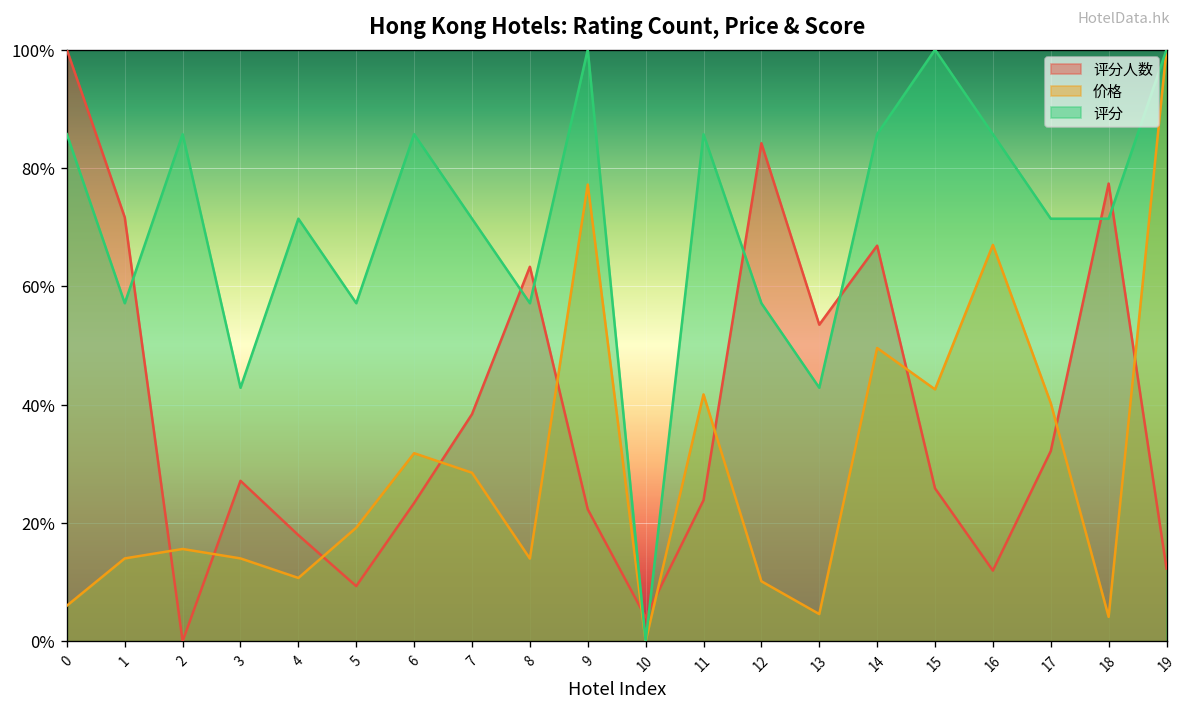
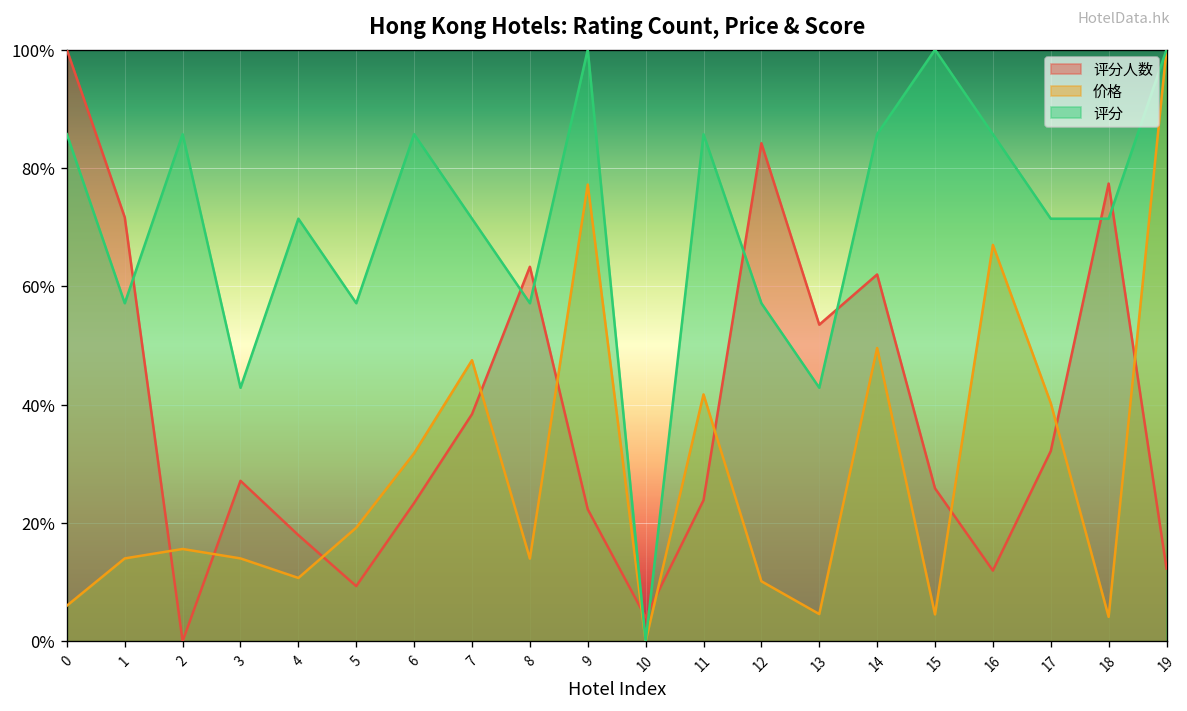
价格, 7: 28% -> 48%
评分人数, 14: 67% -> 62%
价格, 15: 43% -> 5%
